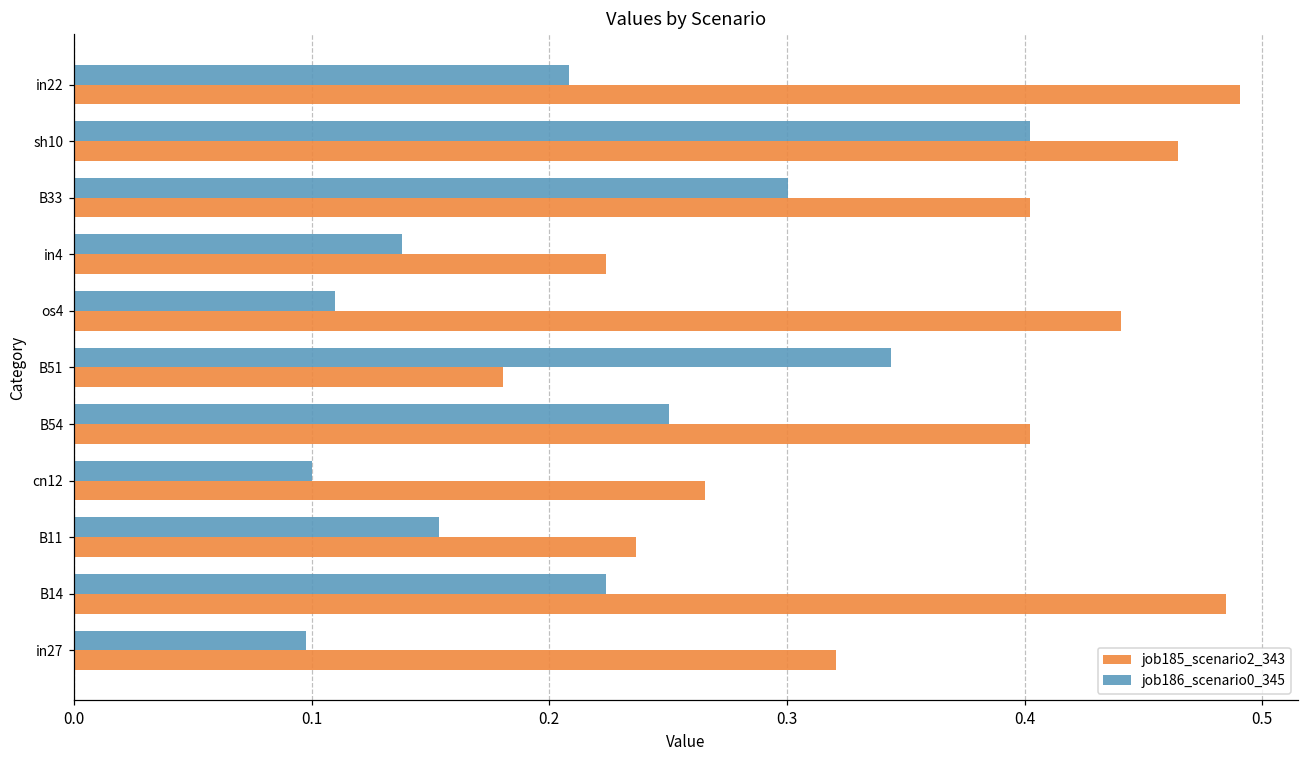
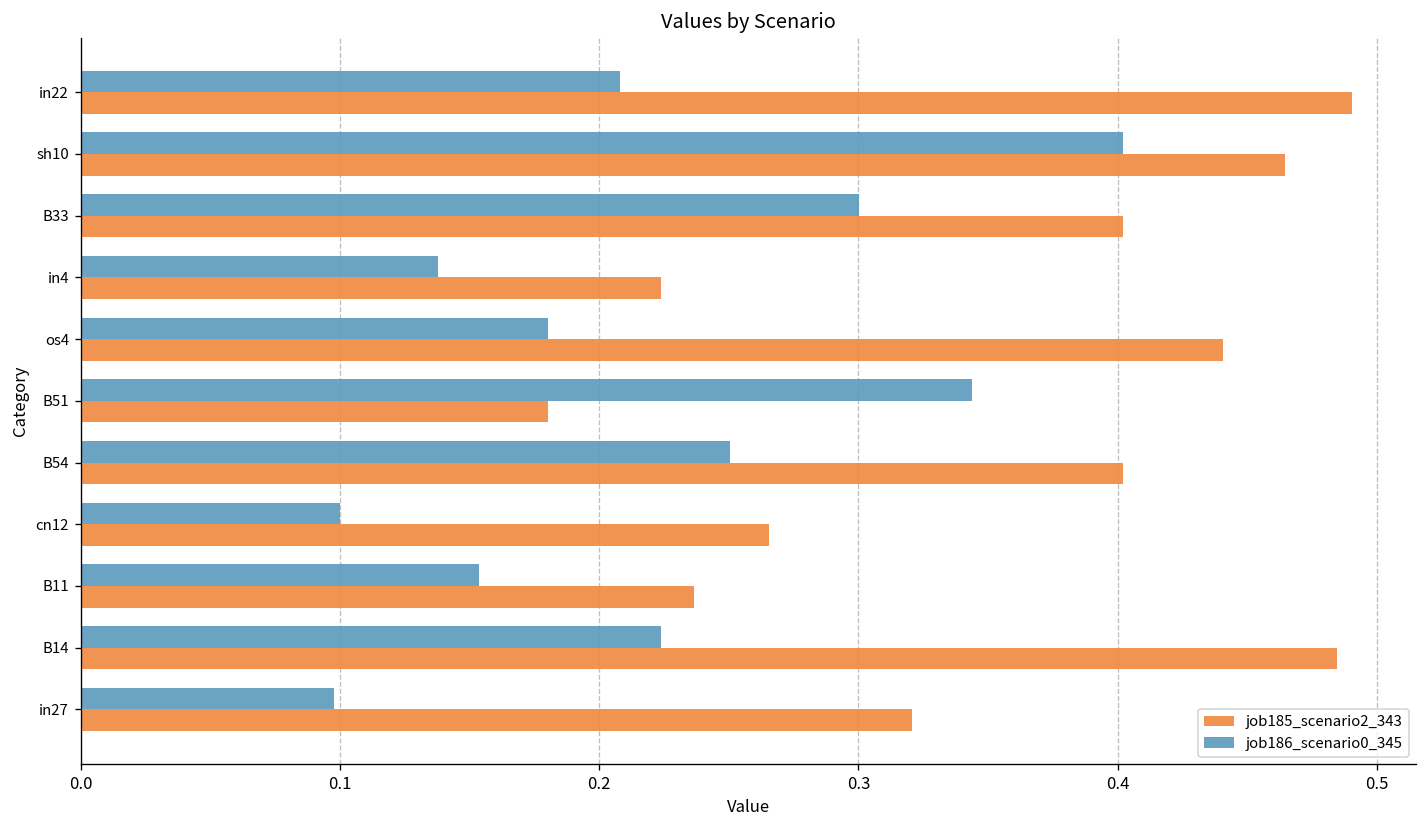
job186_scenario0_345, os4: 0.110 -> 0.180
